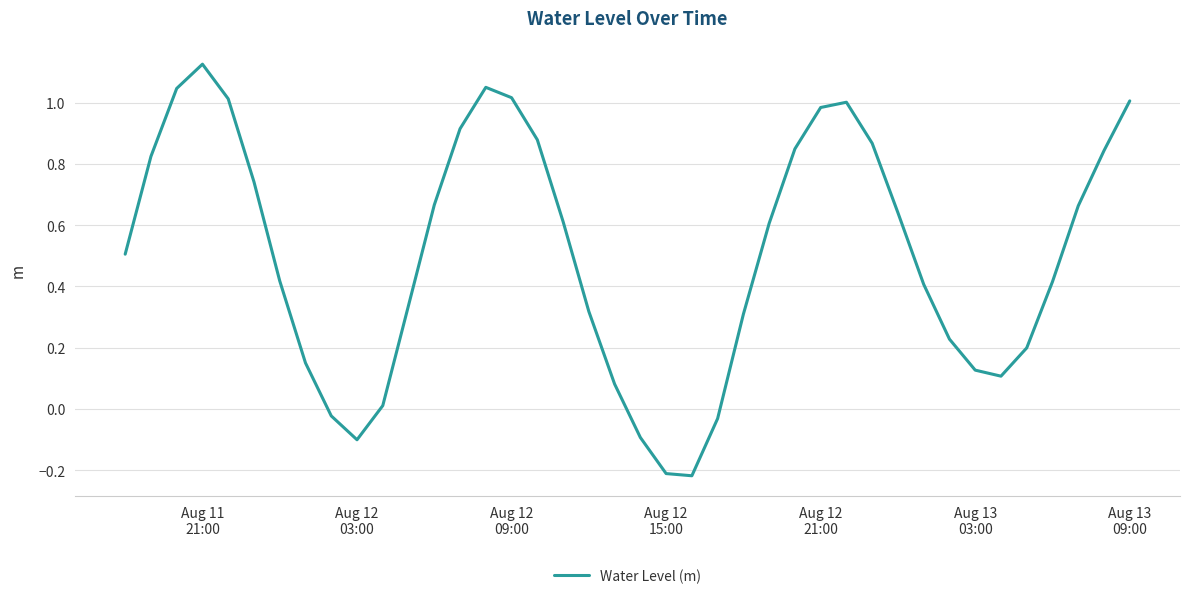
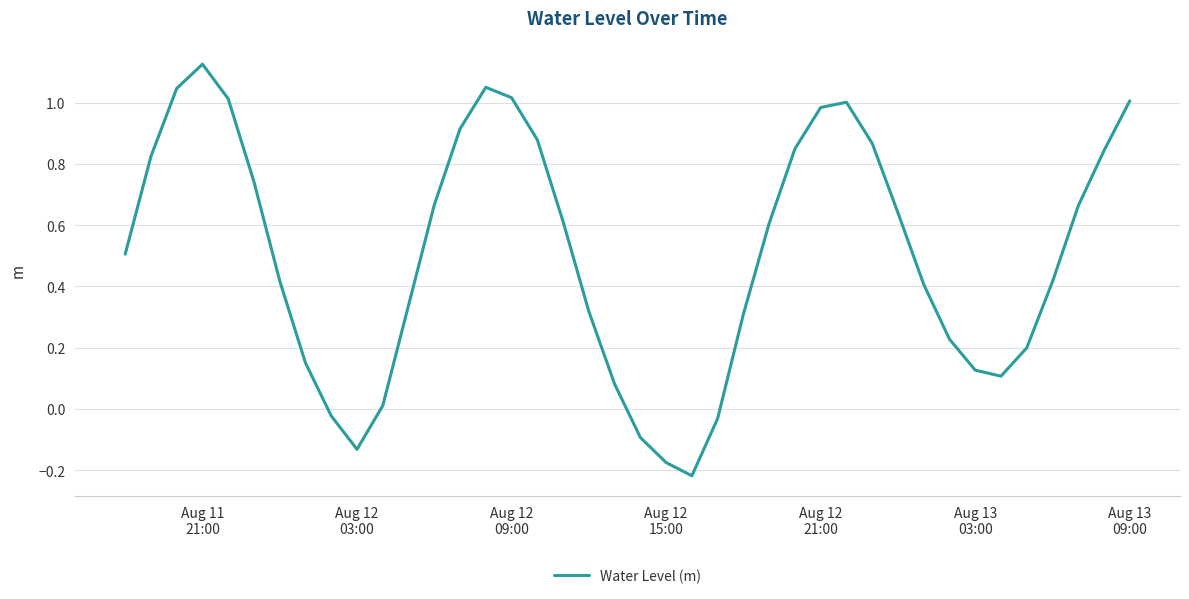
Aug 12 03:00: -0.10 -> -0.13
Aug 12 15:00: -0.21 -> -0.18
